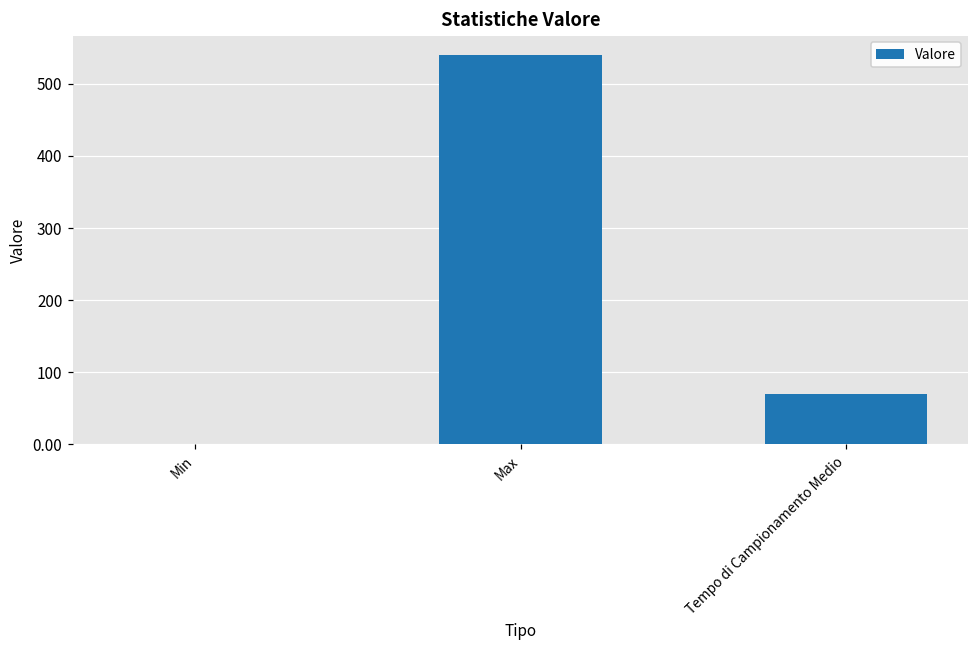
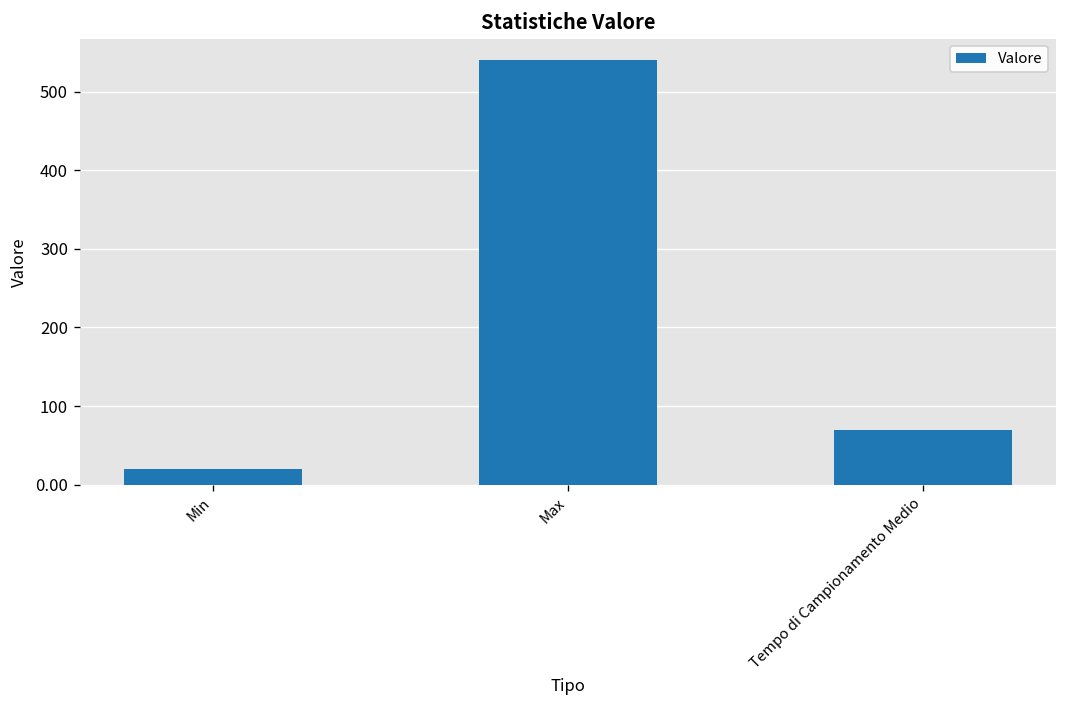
Min: 0 -> 20
